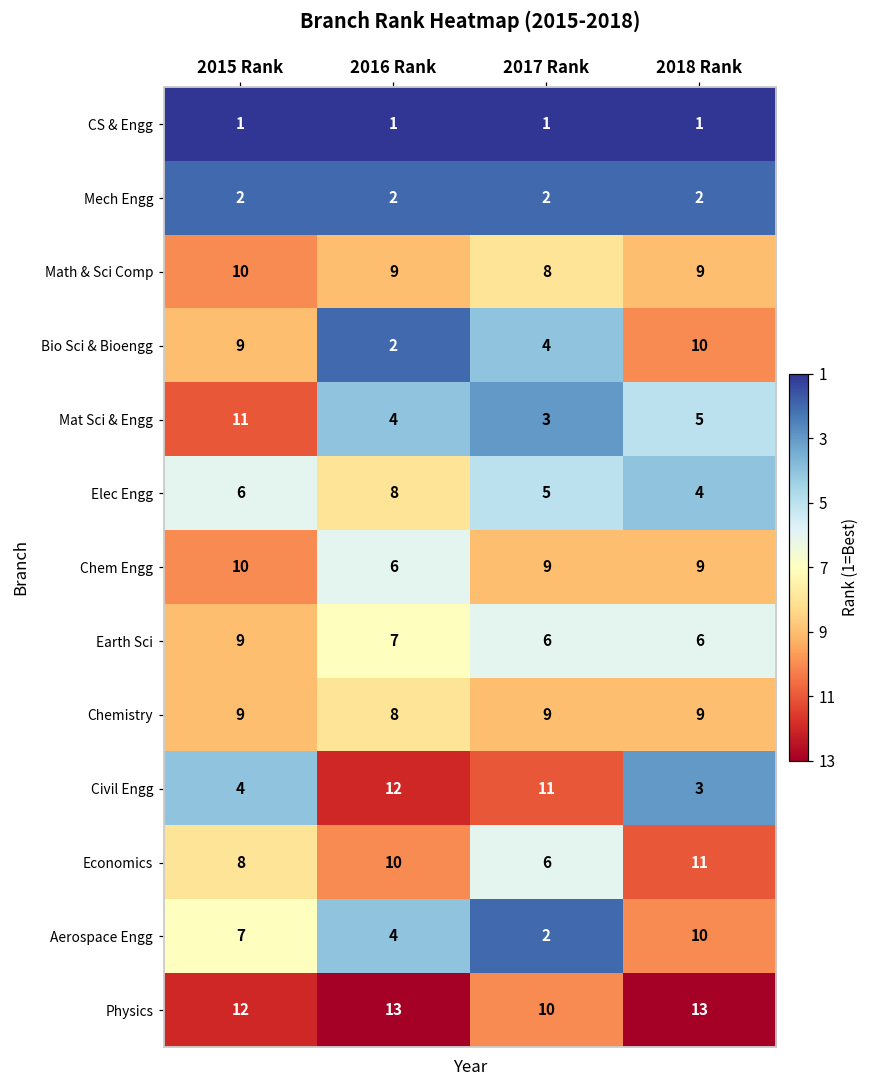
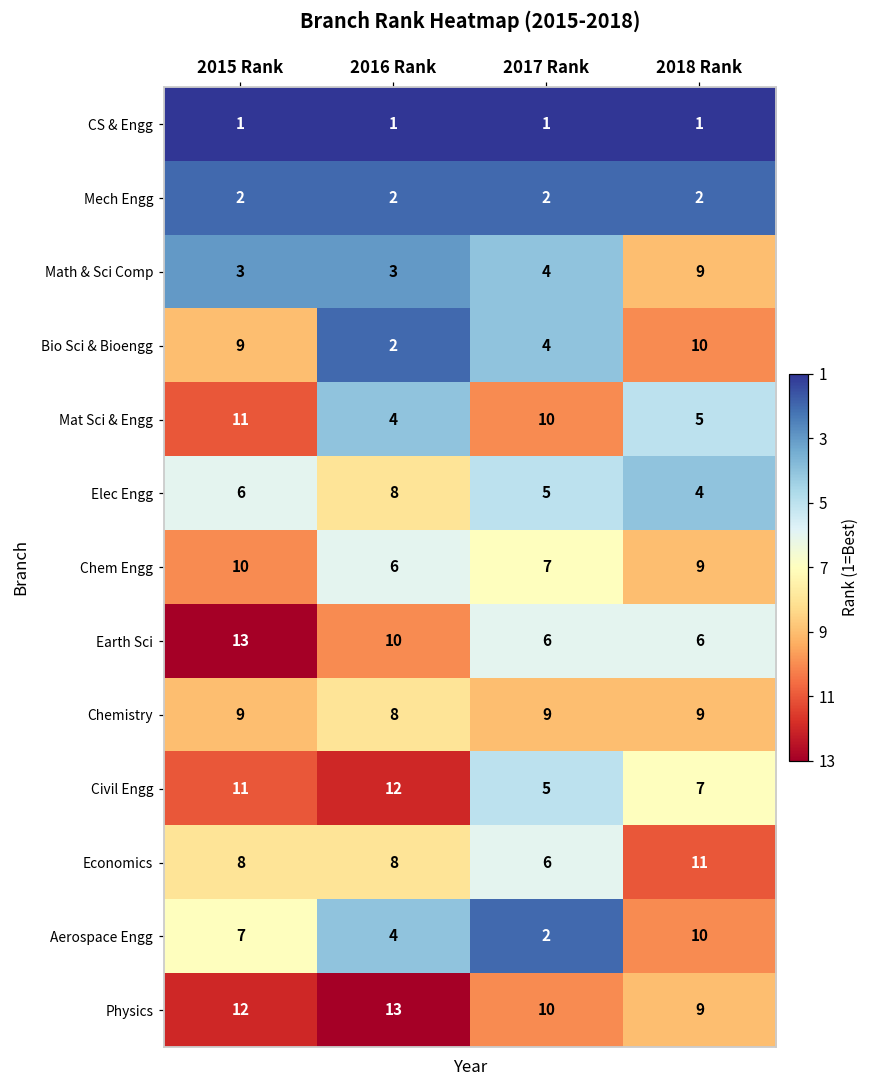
Math & Sci Comp, 2015 Rank: 10 -> 3
Math & Sci Comp, 2016 Rank: 9 -> 3
Math & Sci Comp, 2017 Rank: 8 -> 4
Mat Sci & Engg, 2017 Rank: 3 -> 10
Chem Engg, 2017 Rank: 9 -> 7
Earth Sci, 2015 Rank: 9 -> 13
Earth Sci, 2016 Rank: 7 -> 10
Civil Engg, 2015 Rank: 4 -> 11
Civil Engg, 2017 Rank: 11 -> 5
Civil Engg, 2018 Rank: 3 -> 7
Economics, 2016 Rank: 10 -> 8
Physics, 2018 Rank: 13 -> 9
